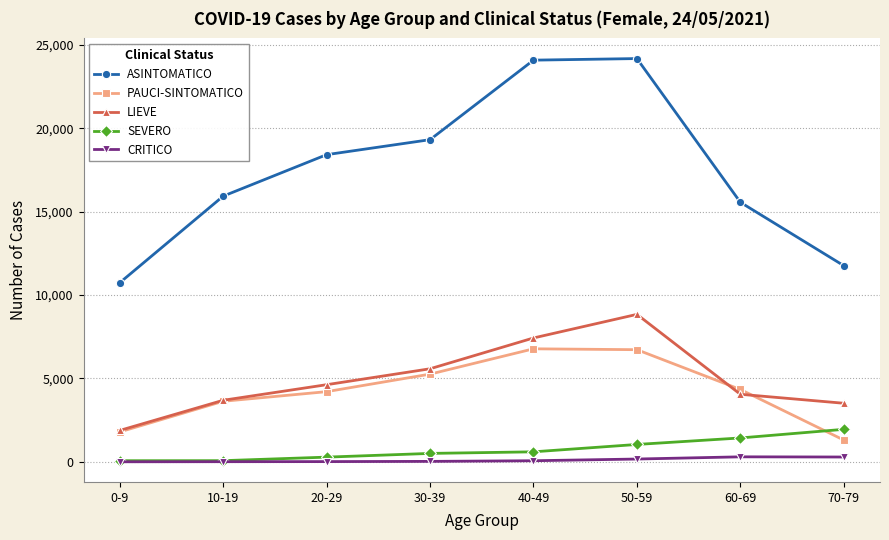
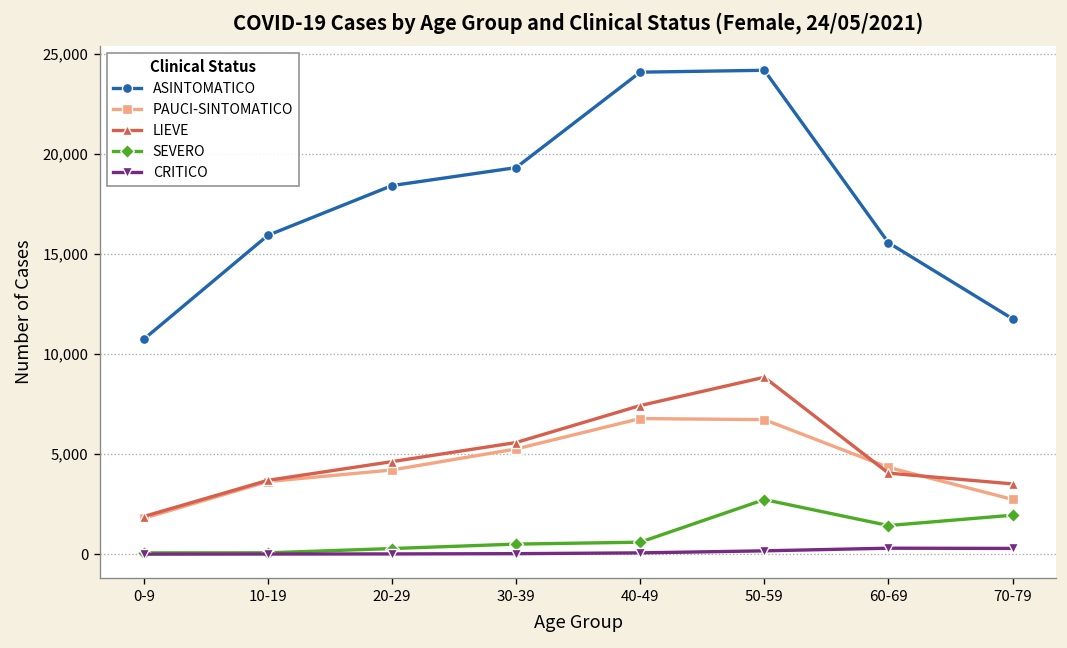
SEVERO, 50-59: 1,000 -> 2,700
PAUCI-SINTOMATICO, 70-79: 1,300 -> 2,700
